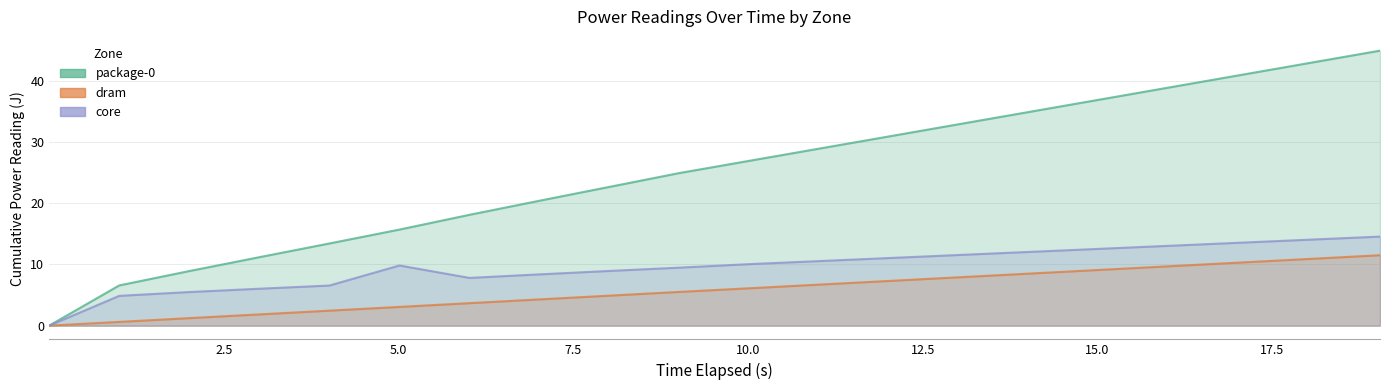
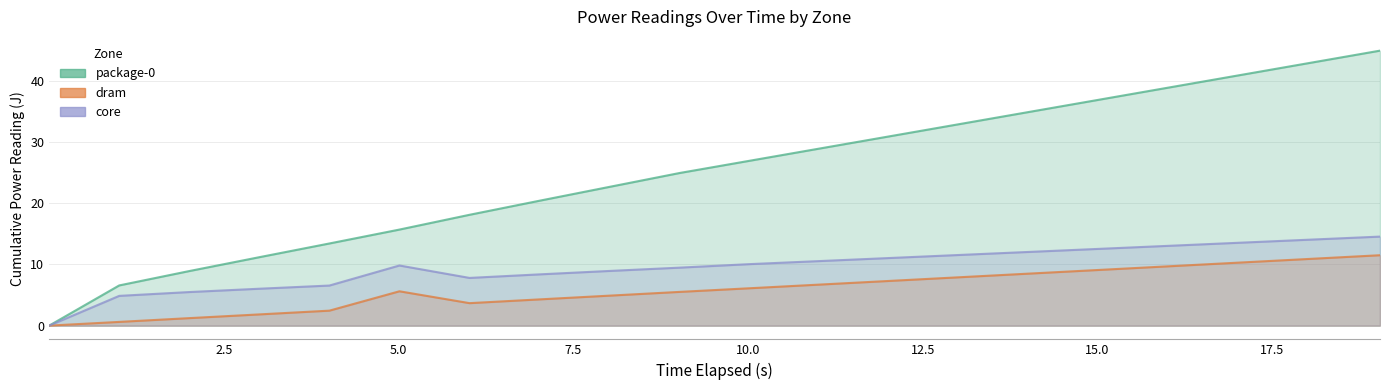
dram, 5.0: 3 -> 6
